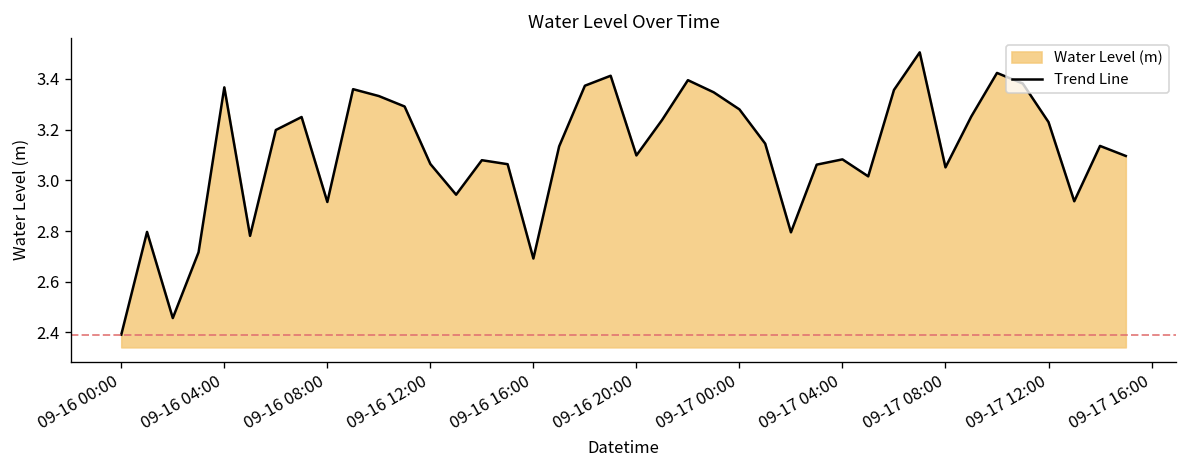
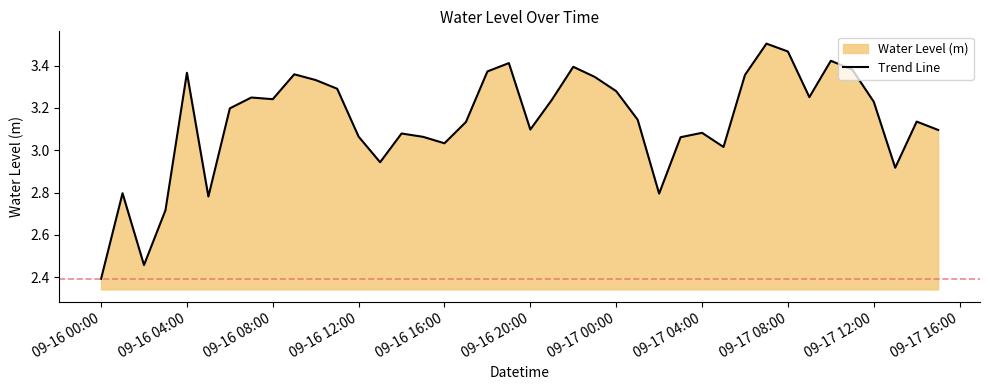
09-16 08:00: 2.91 -> 3.24
09-16 16:00: 2.69 -> 3.03
09-17 08:00: 3.05 -> 3.47
